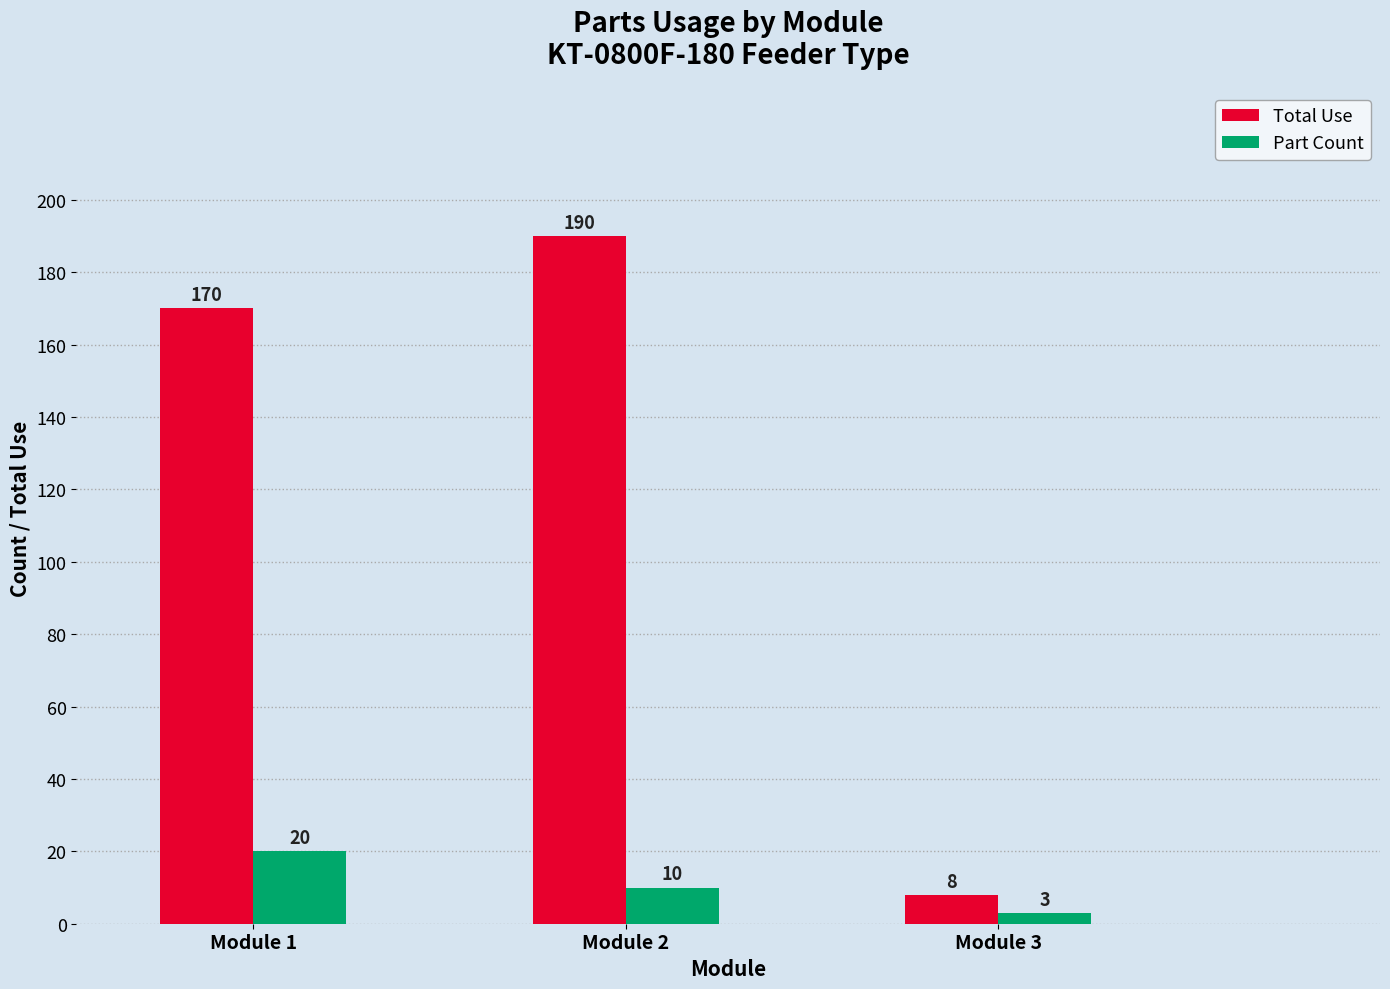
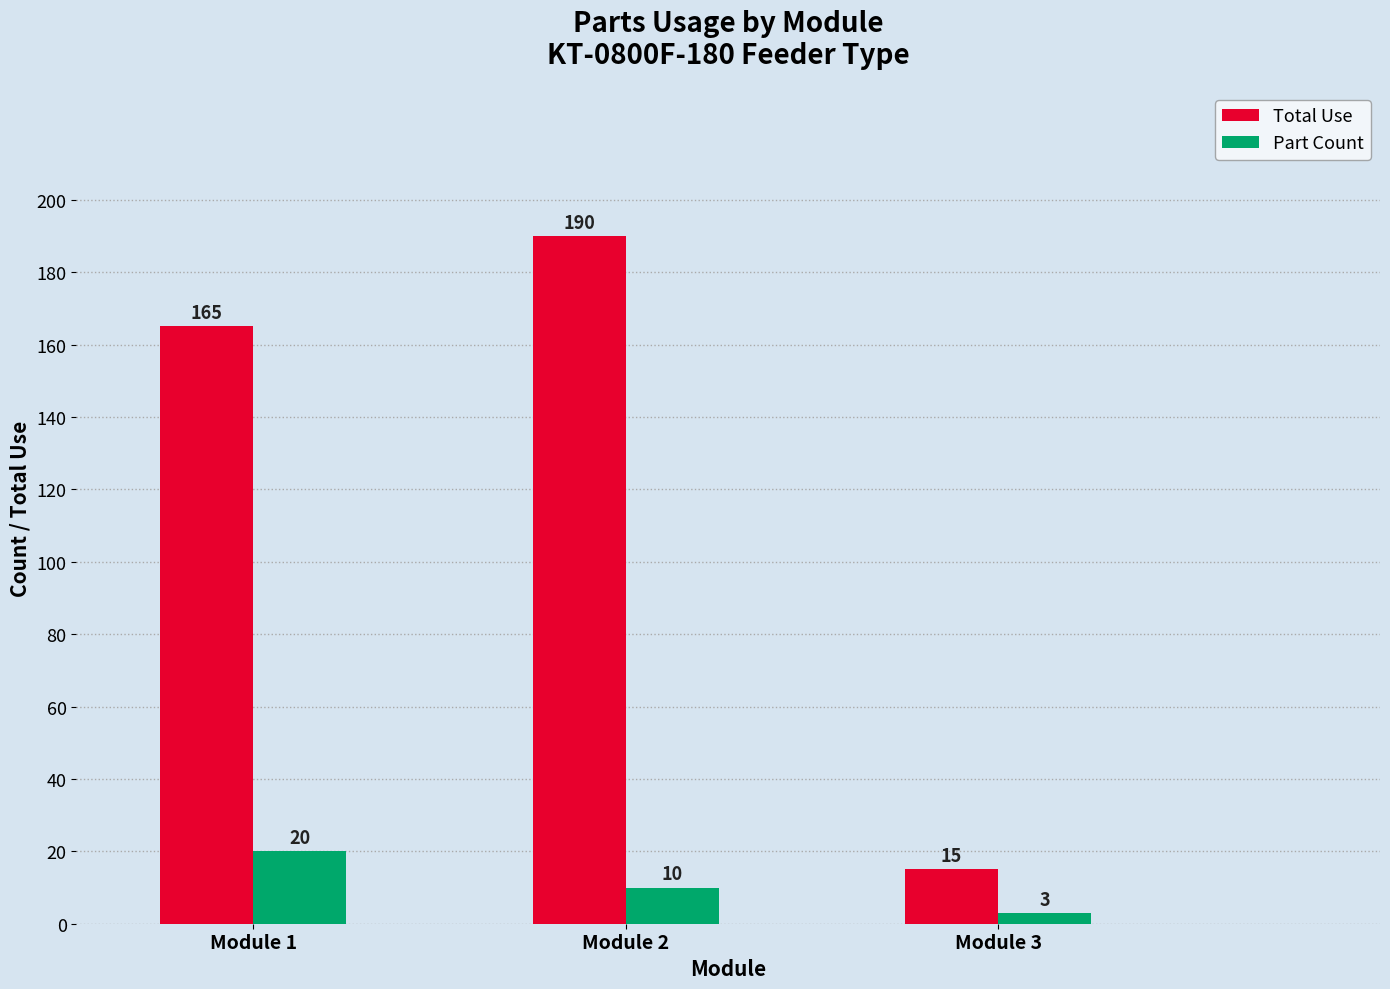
Total Use, Module 1: 170 -> 165
Total Use, Module 3: 8 -> 15
